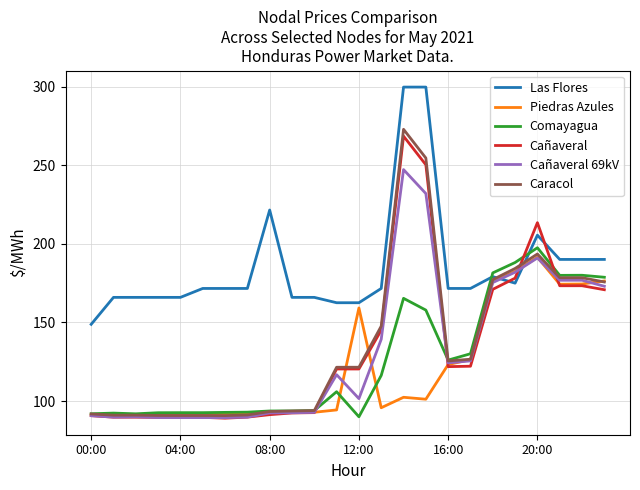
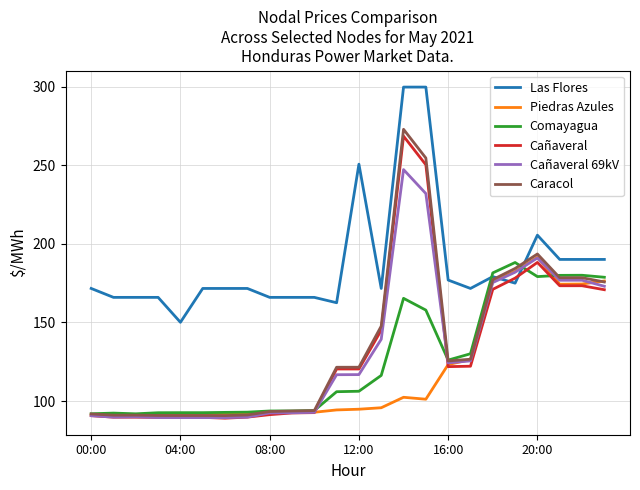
Las Flores, 00:00: 149 -> 172
Las Flores, 04:00: 166 -> 150
Las Flores, 08:00: 222 -> 166
Las Flores, 12:00: 163 -> 251
Piedras Azules, 12:00: 159 -> 95
Comayagua, 12:00: 90 -> 106
Cañaveral 69kV, 12:00: 102 -> 117
Las Flores, 16:00: 172 -> 177
Comayagua, 20:00: 198 -> 179
Cañaveral, 20:00: 214 -> 188
